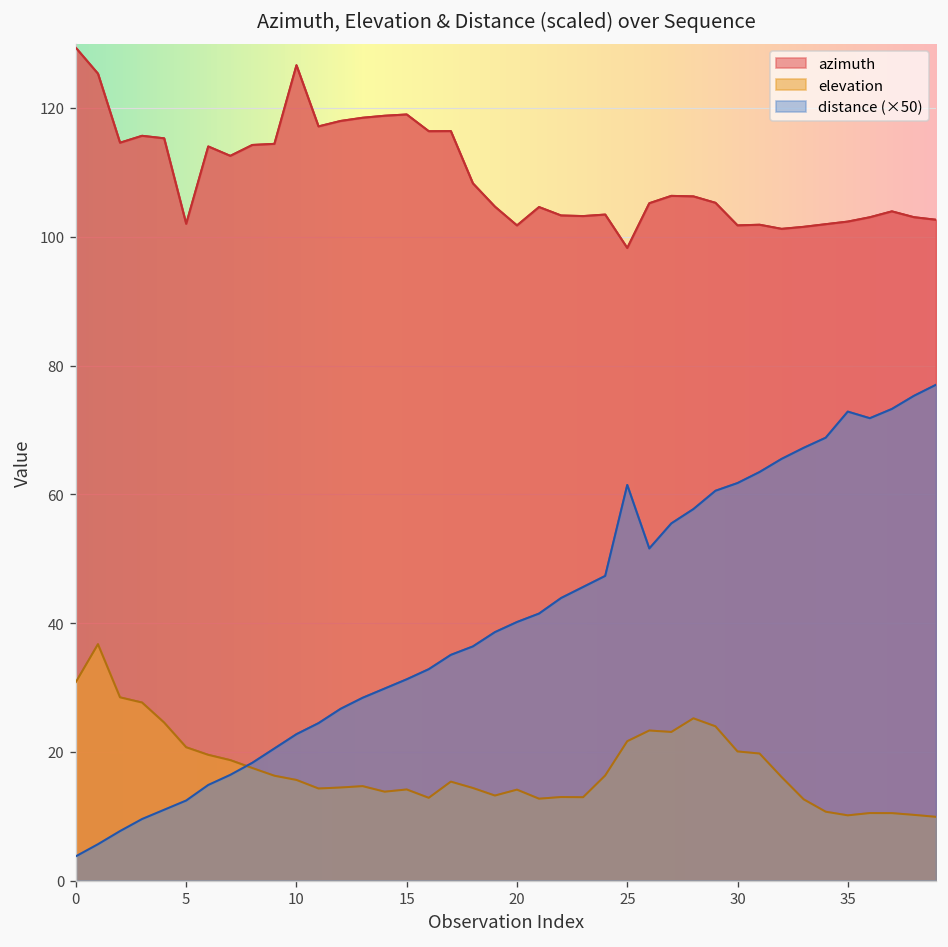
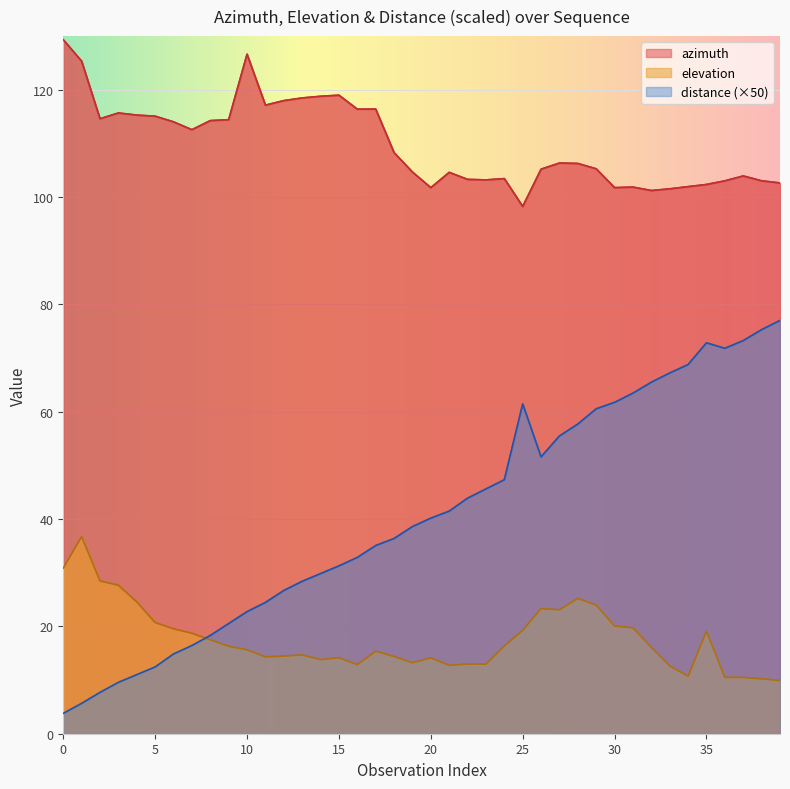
azimuth, 5: 102 -> 115
elevation, 25: 22 -> 19
elevation, 35: 10 -> 19
